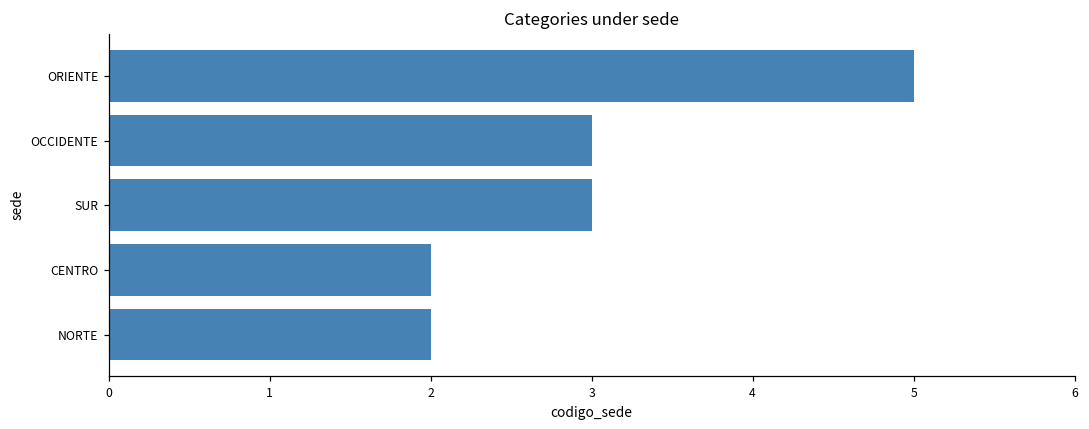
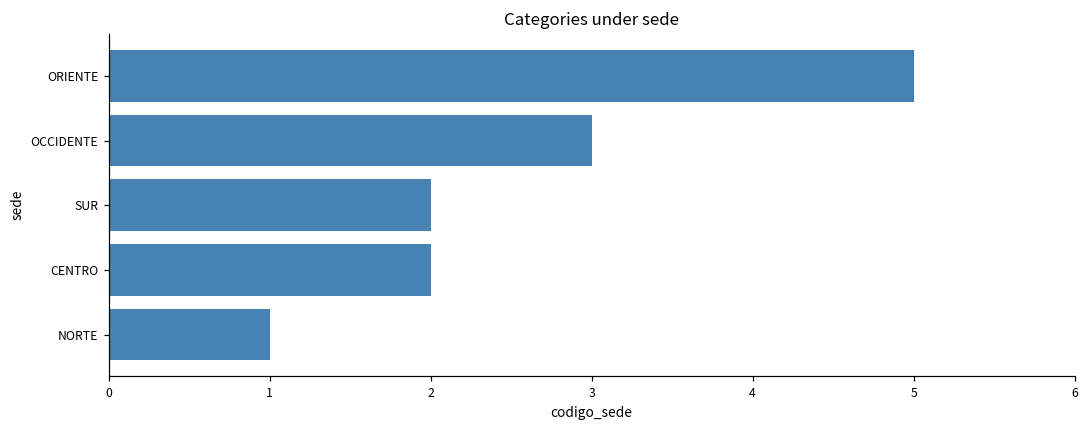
SUR: 3 -> 2
NORTE: 2 -> 1
